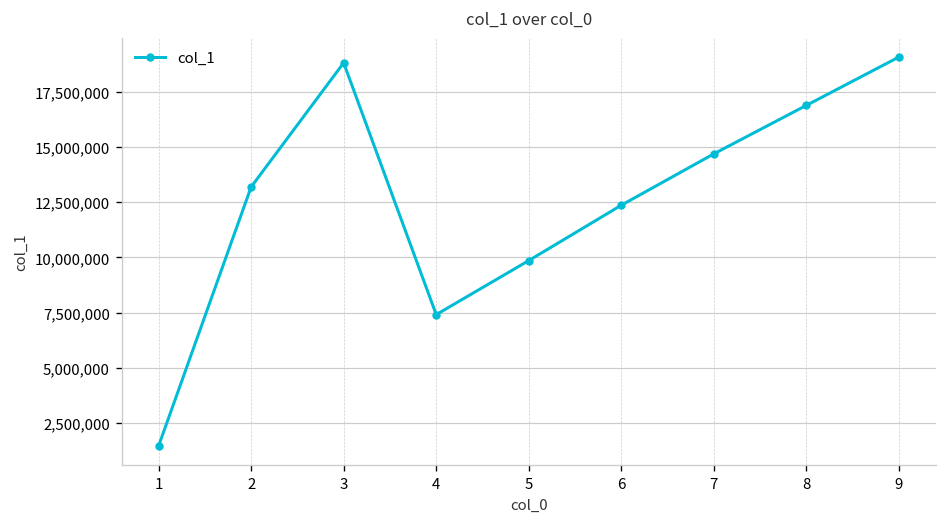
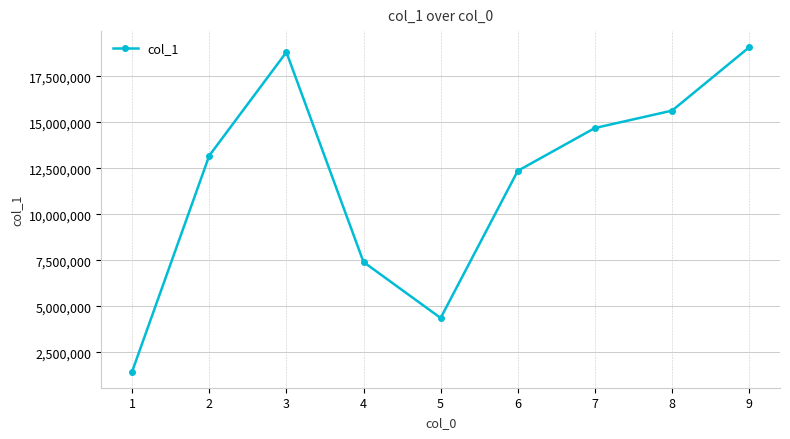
5: 9,900,000 -> 4,400,000
8: 16,900,000 -> 15,600,000
